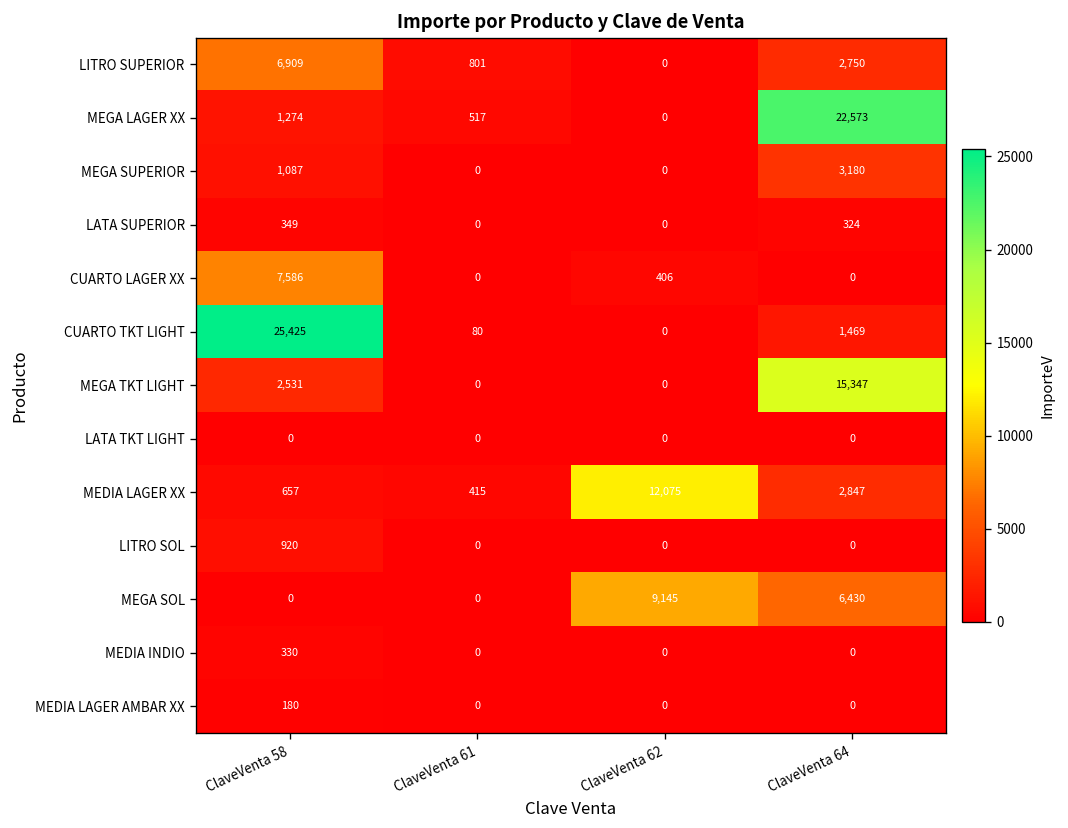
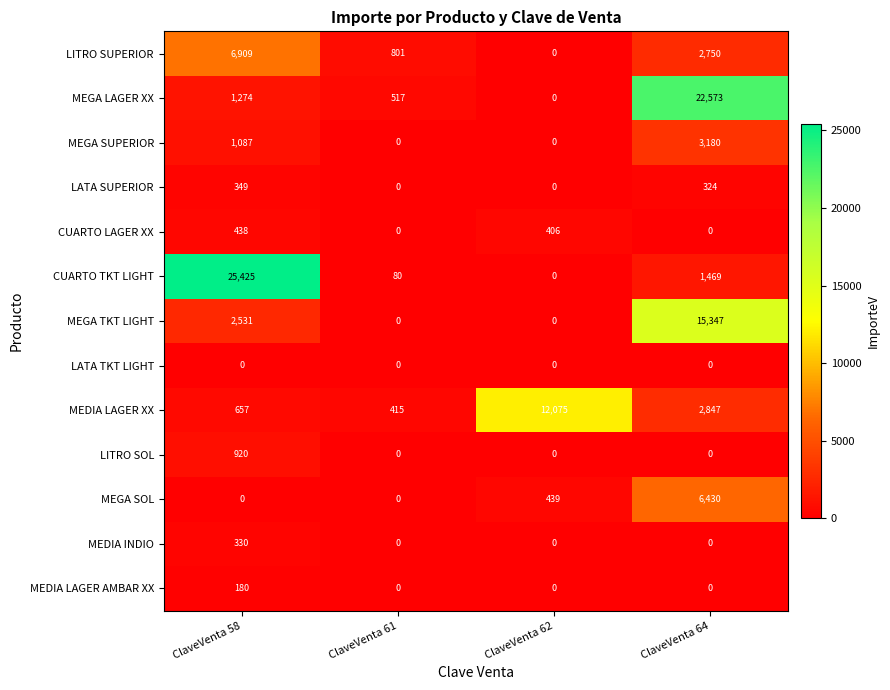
CUARTO LAGER XX, ClaveVenta 58: 7,586 -> 438
MEGA SOL, ClaveVenta 62: 9,145 -> 439
